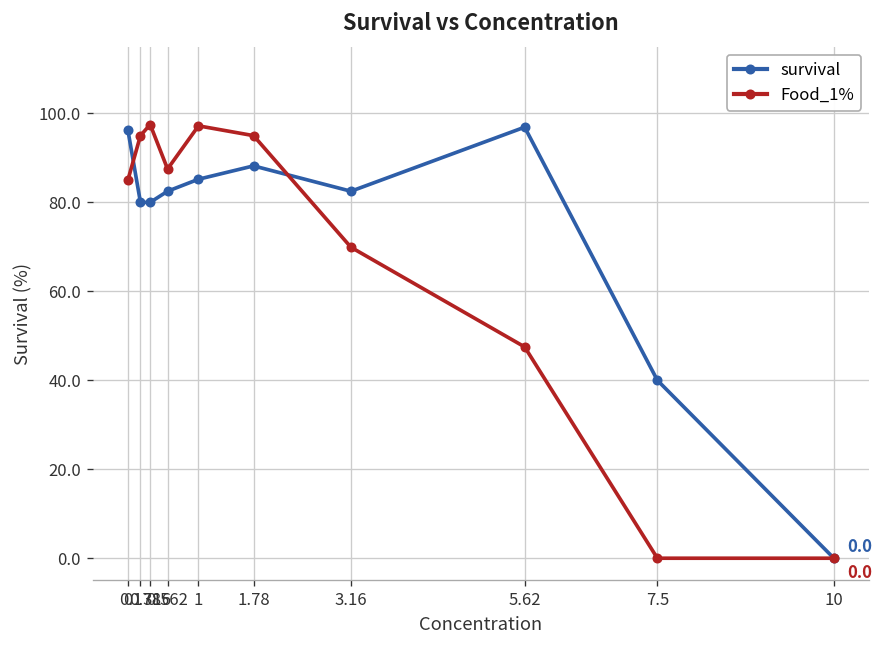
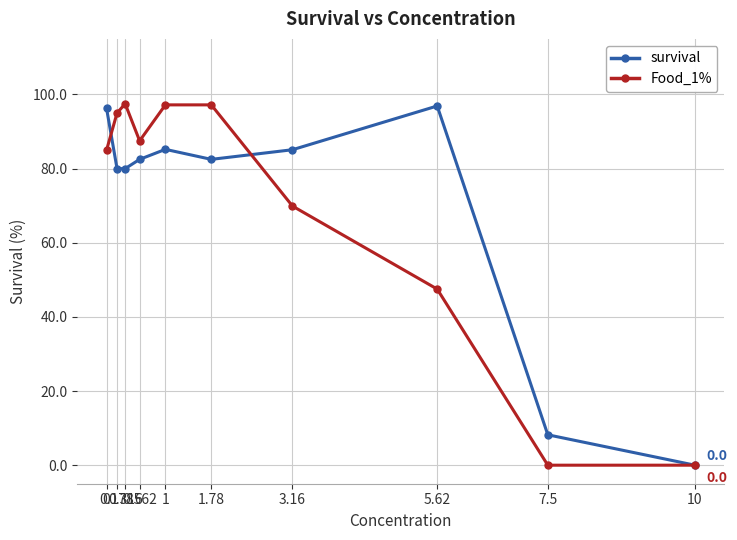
survival, 1.78: 88 -> 83
Food_1%, 1.78: 95 -> 97
survival, 3.16: 83 -> 85
survival, 7.5: 40 -> 8
